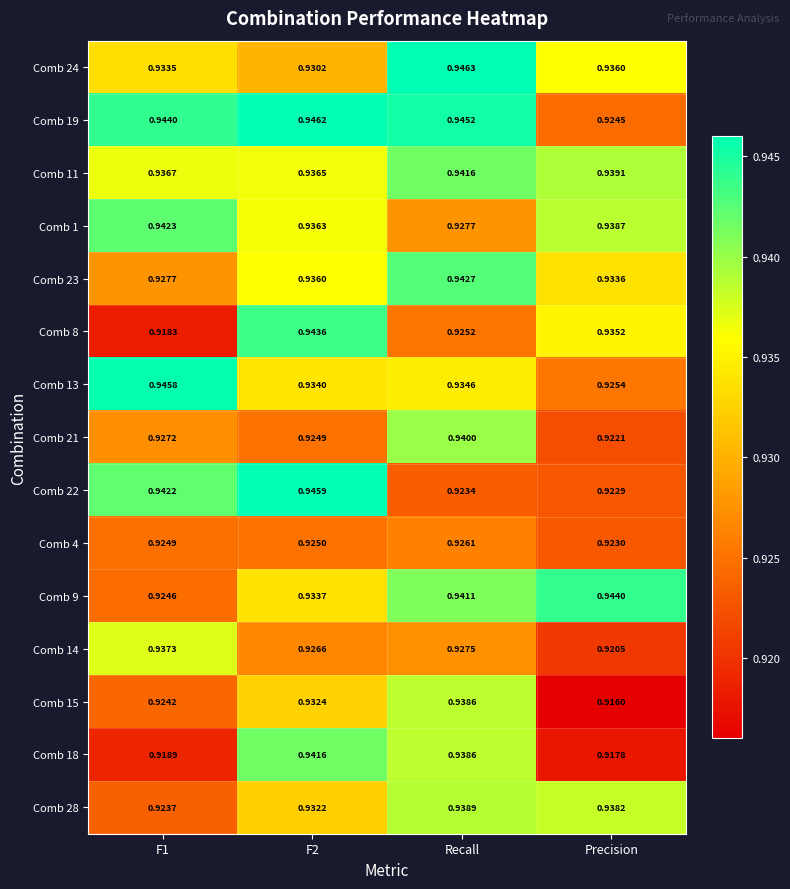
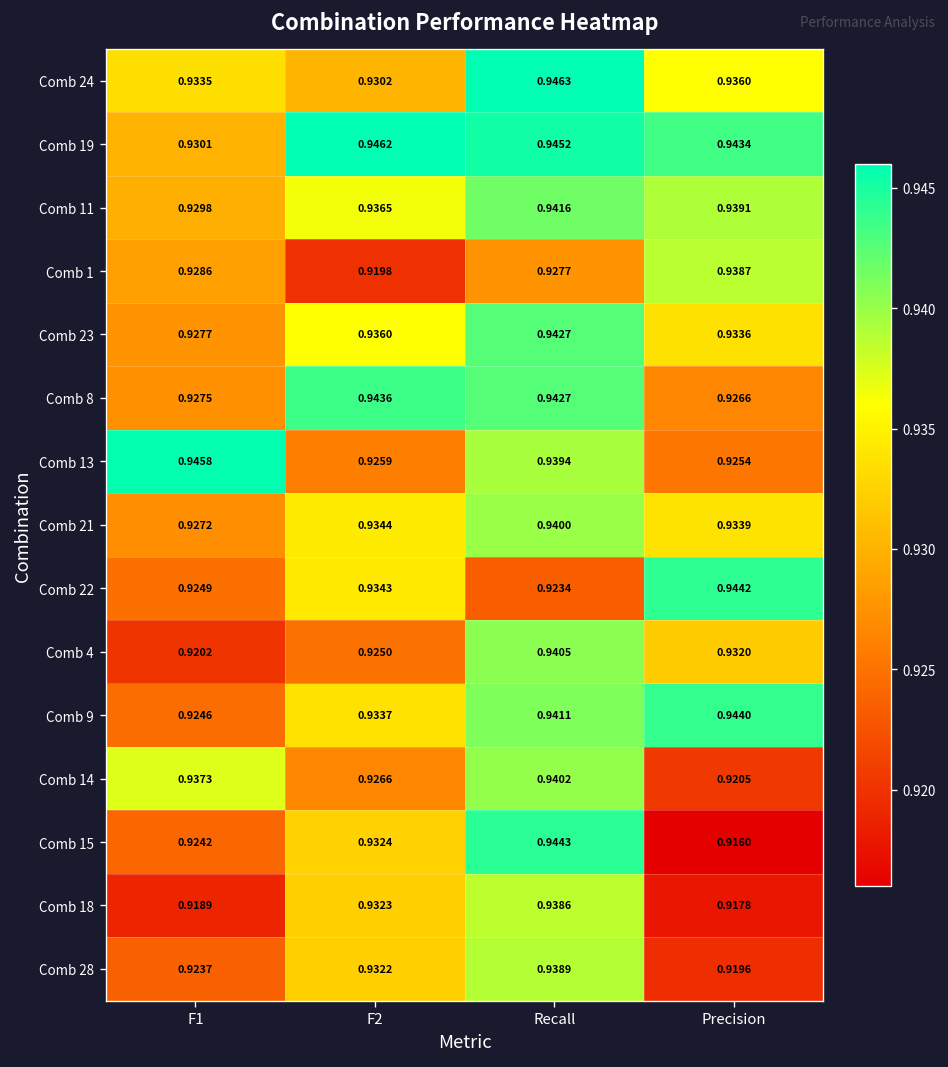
Comb 19, F1: 0.9440 -> 0.9301
Comb 19, Precision: 0.9245 -> 0.9434
Comb 11, F1: 0.9367 -> 0.9298
Comb 1, F1: 0.9423 -> 0.9286
Comb 1, F2: 0.9363 -> 0.9198
Comb 8, F1: 0.9183 -> 0.9275
Comb 8, Recall: 0.9252 -> 0.9427
Comb 8, Precision: 0.9352 -> 0.9266
Comb 13, F2: 0.9340 -> 0.9259
Comb 13, Recall: 0.9346 -> 0.9394
Comb 21, F2: 0.9249 -> 0.9344
Comb 21, Precision: 0.9221 -> 0.9339
Comb 22, F1: 0.9422 -> 0.9249
Comb 22, F2: 0.9459 -> 0.9343
Comb 22, Precision: 0.9229 -> 0.9442
Comb 4, F1: 0.9249 -> 0.9202
Comb 4, Recall: 0.9261 -> 0.9405
Comb 4, Precision: 0.9230 -> 0.9320
Comb 14, Recall: 0.9275 -> 0.9402
Comb 15, Recall: 0.9386 -> 0.9443
Comb 18, F2: 0.9416 -> 0.9323
Comb 28, Precision: 0.9382 -> 0.9196
